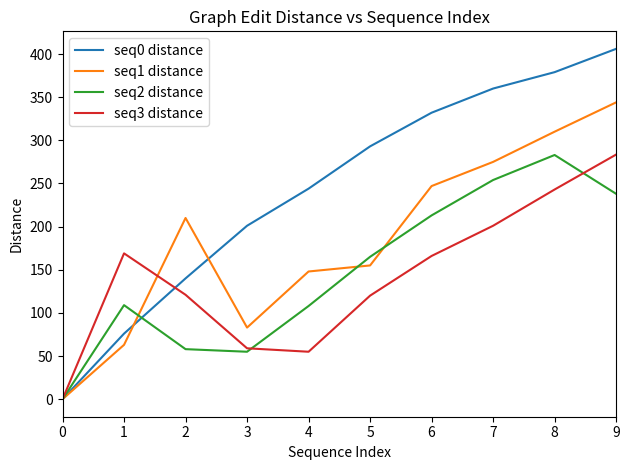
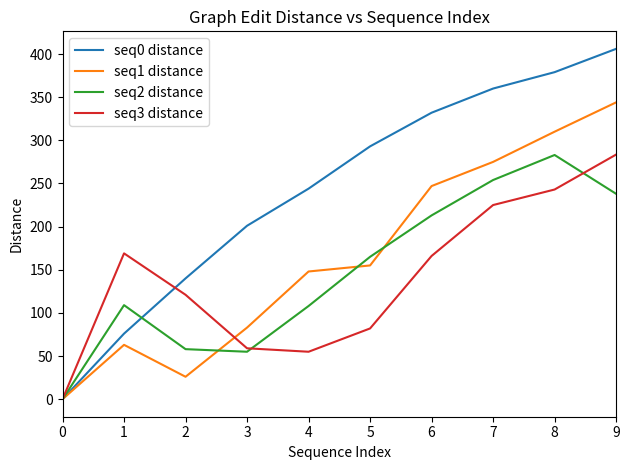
seq1 distance, 2: 210 -> 30
seq3 distance, 5: 120 -> 80
seq3 distance, 7: 200 -> 230
